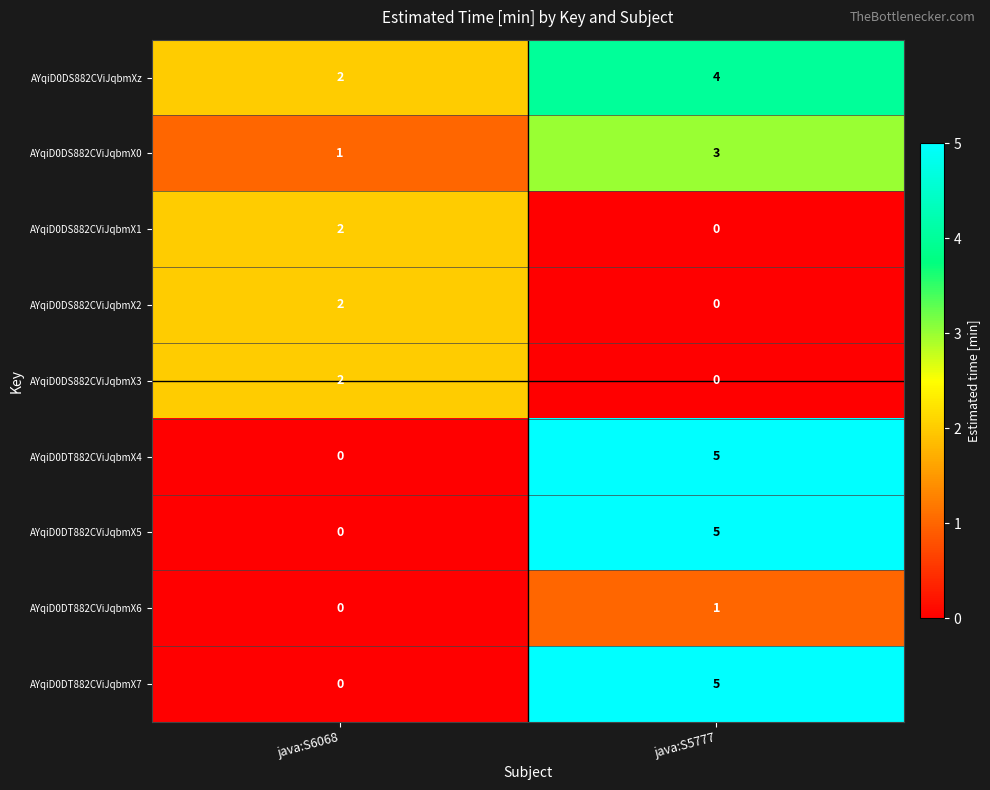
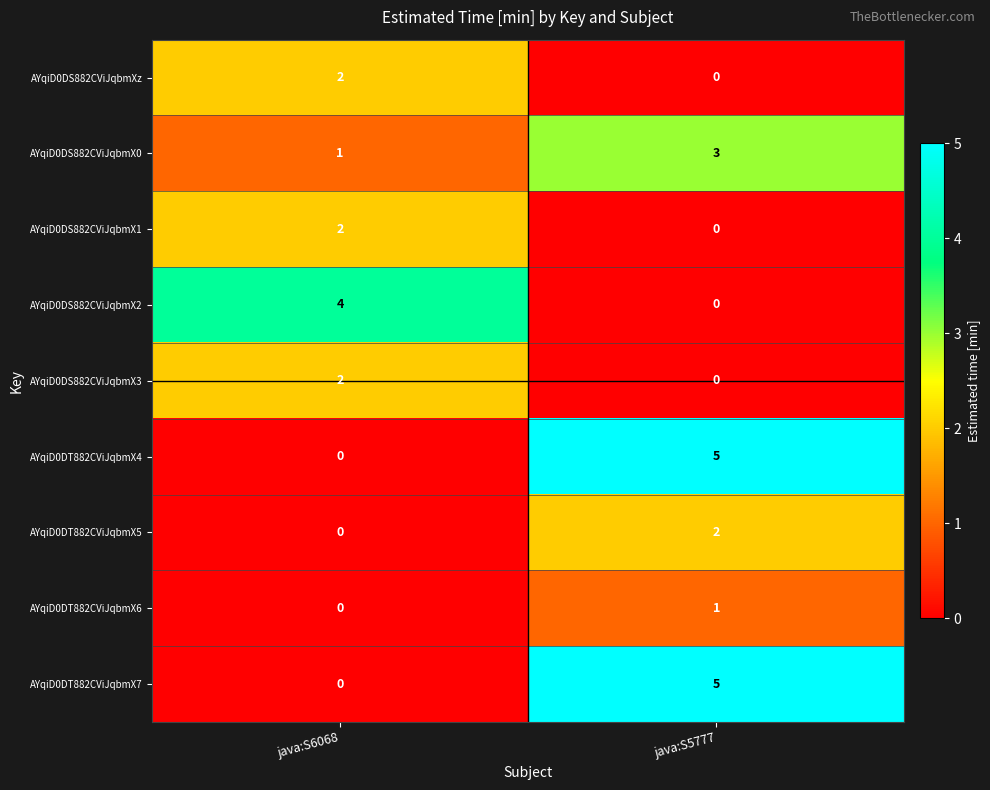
AYqiD0DS882CViJqbmXz, java:S5777: 4 -> 0
AYqiD0DS882CViJqbmX2, java:S6068: 2 -> 4
AYqiD0DT882CViJqbmX5, java:S5777: 5 -> 2
